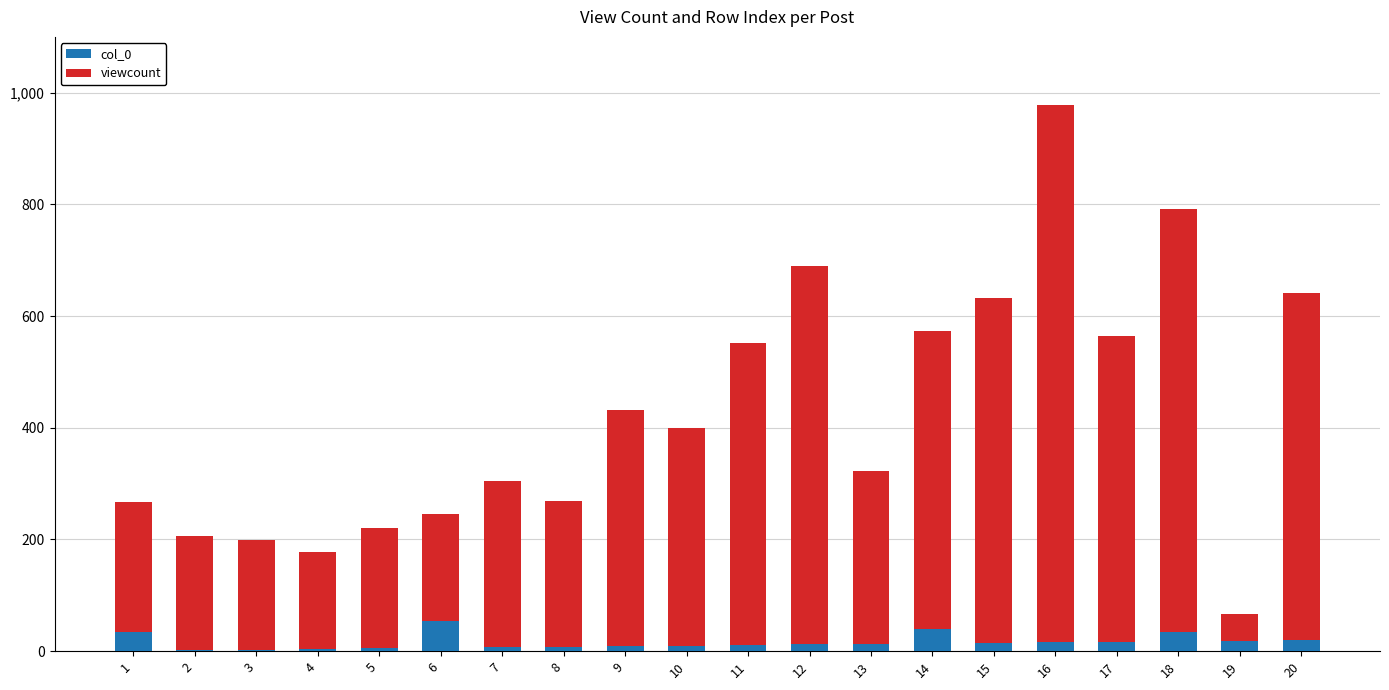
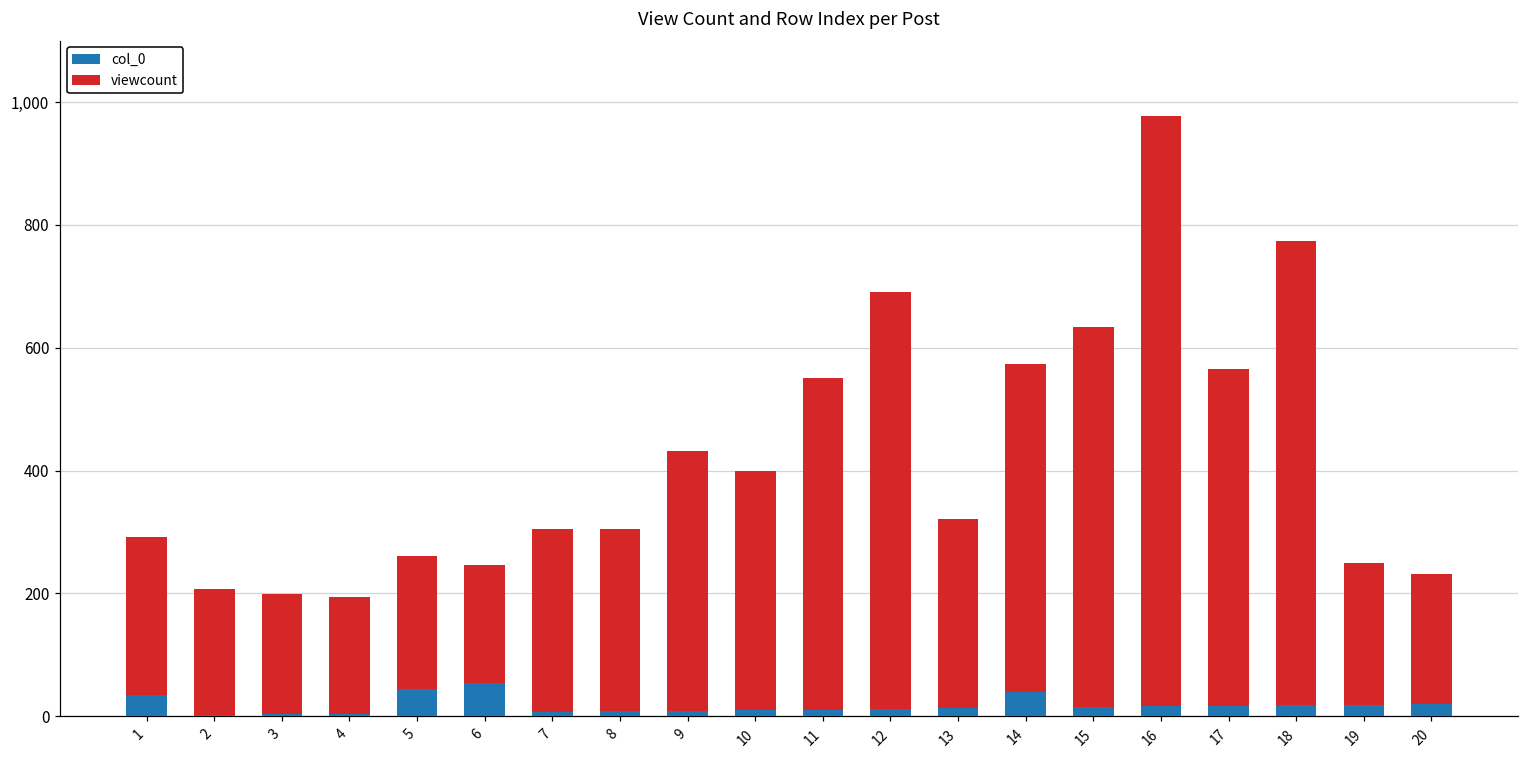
viewcount, 1: 230 -> 260
viewcount, 4: 170 -> 190
col_0, 5: 10 -> 50
viewcount, 8: 260 -> 300
col_0, 18: 40 -> 20
viewcount, 19: 50 -> 230
viewcount, 20: 620 -> 210
